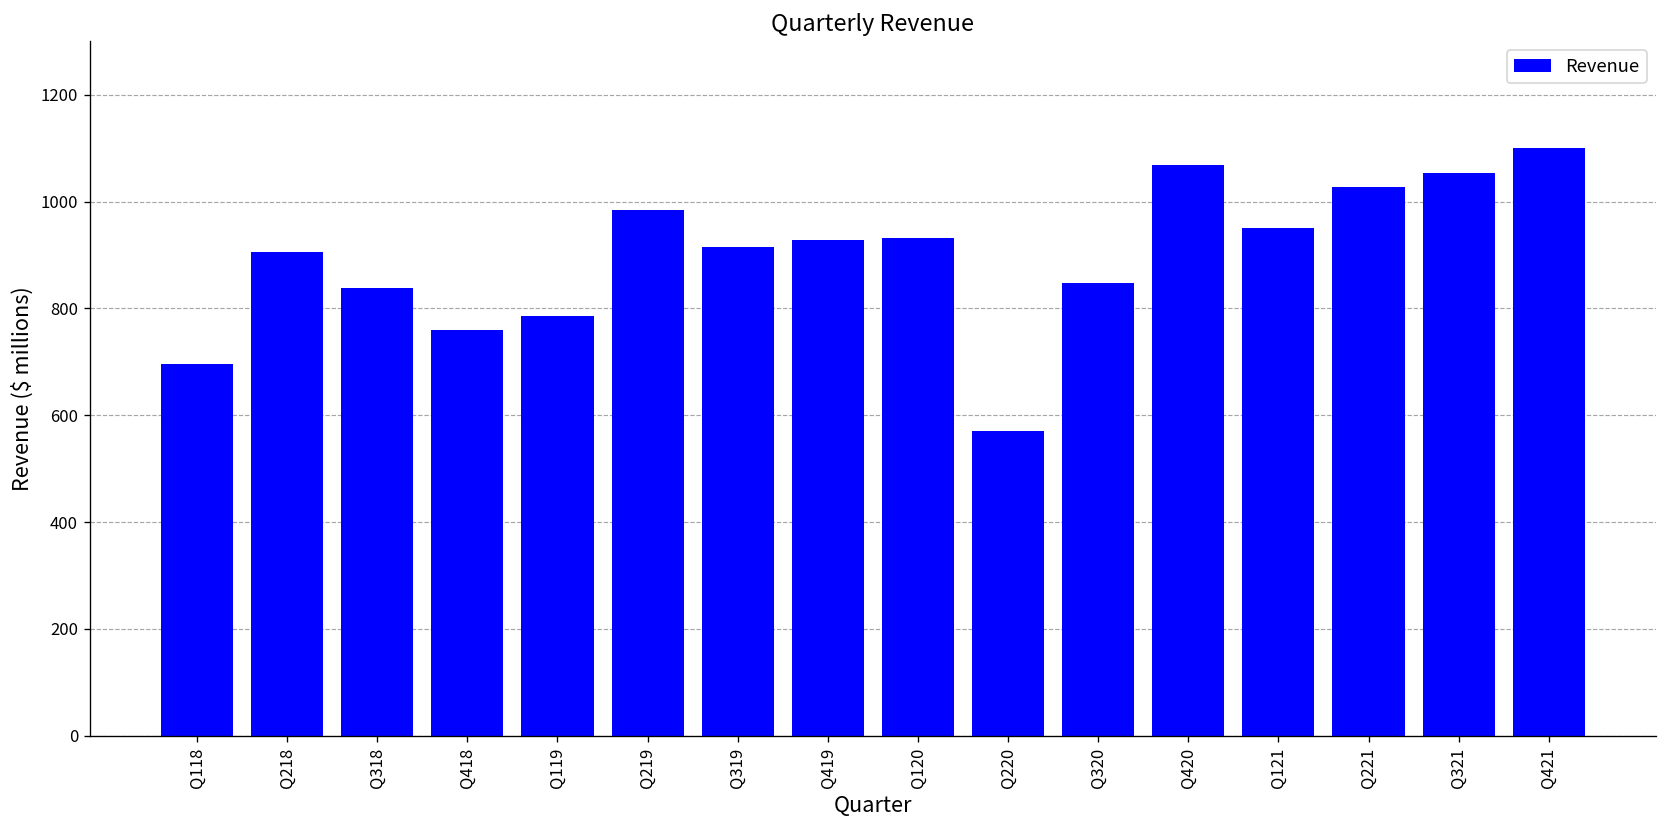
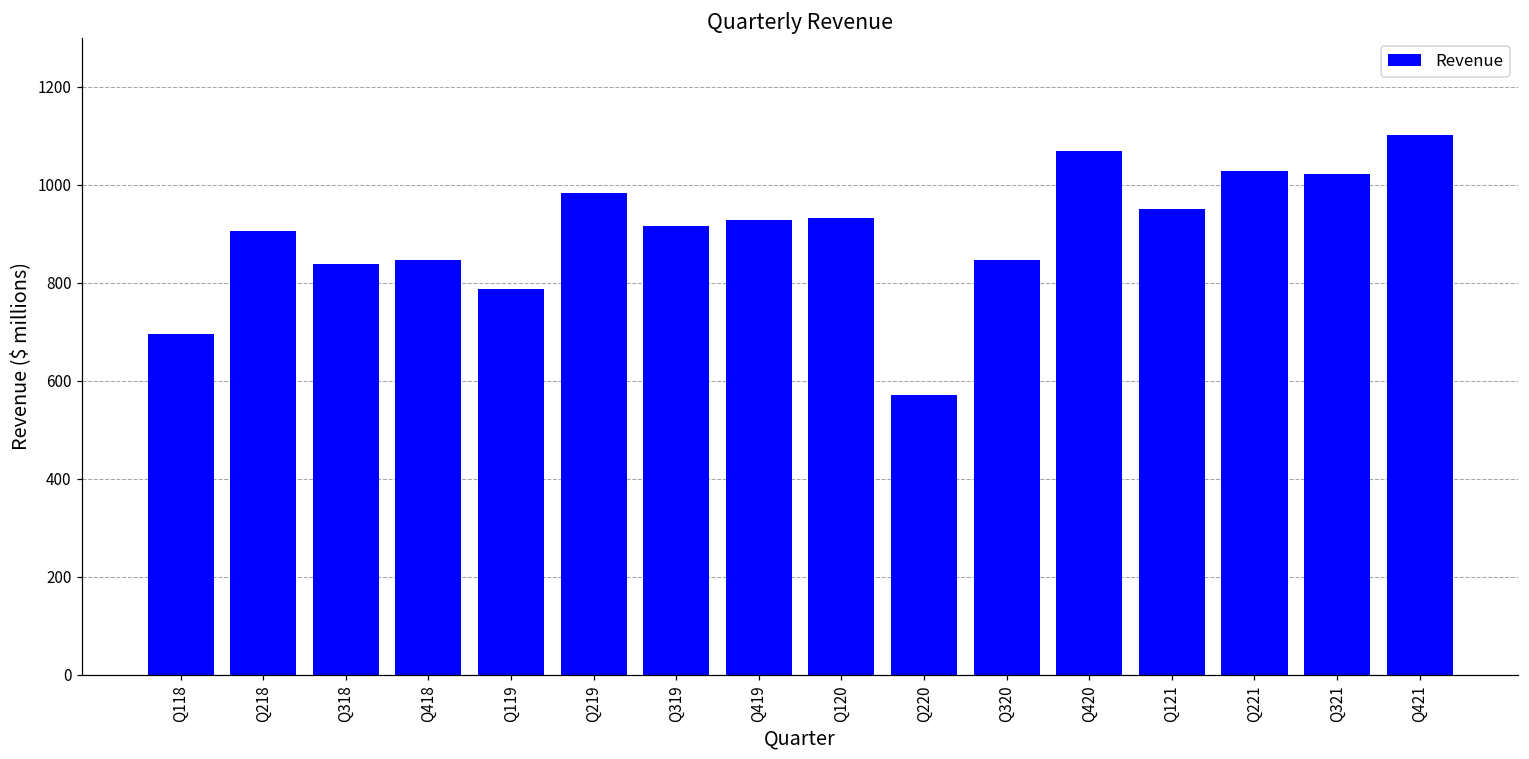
Q418: 760 -> 850
Q321: 1050 -> 1020
